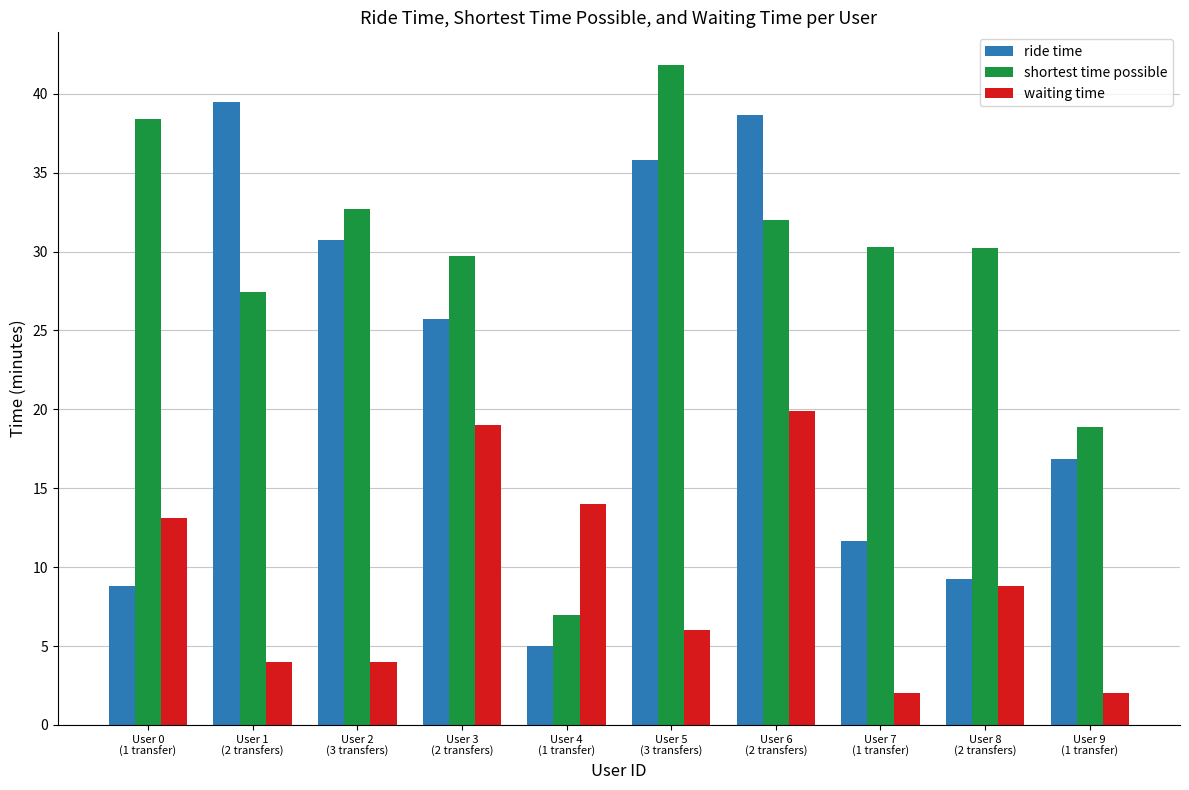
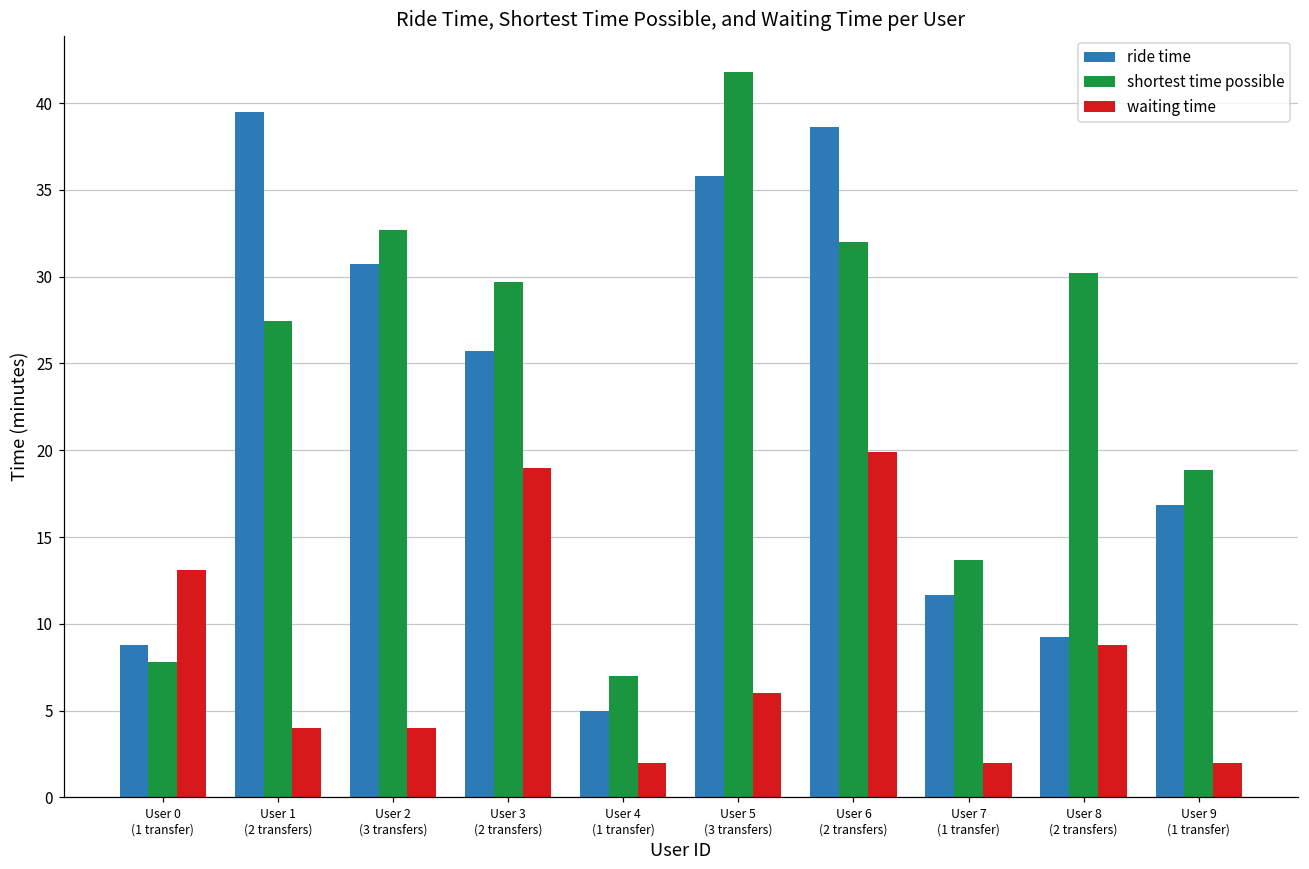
shortest time possible, User 0 (1 transfer): 38.4 -> 7.8
waiting time, User 4 (1 transfer): 14 -> 2
shortest time possible, User 7 (1 transfer): 30.3 -> 13.7
